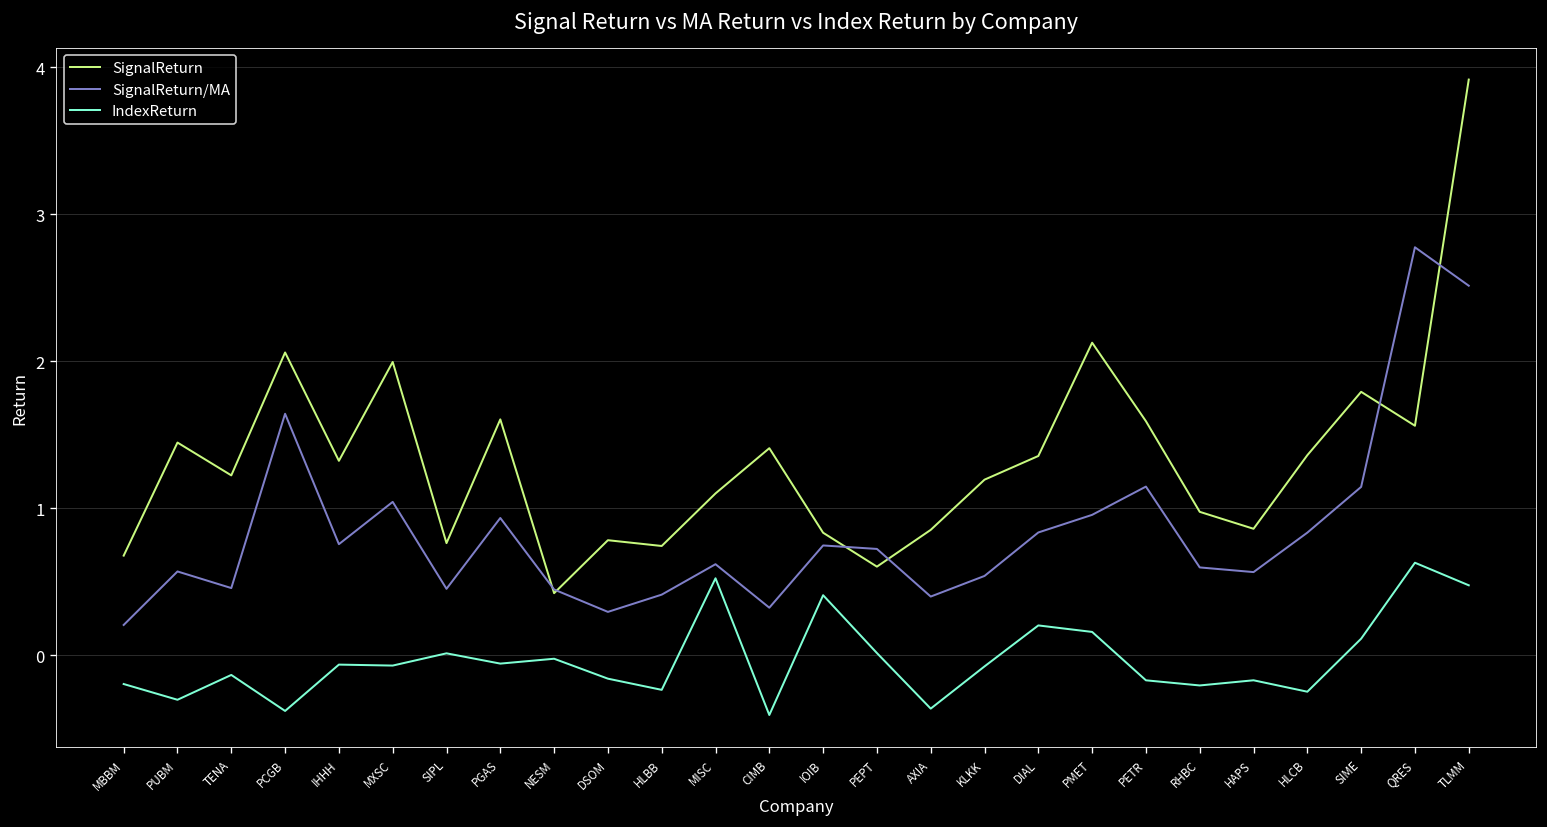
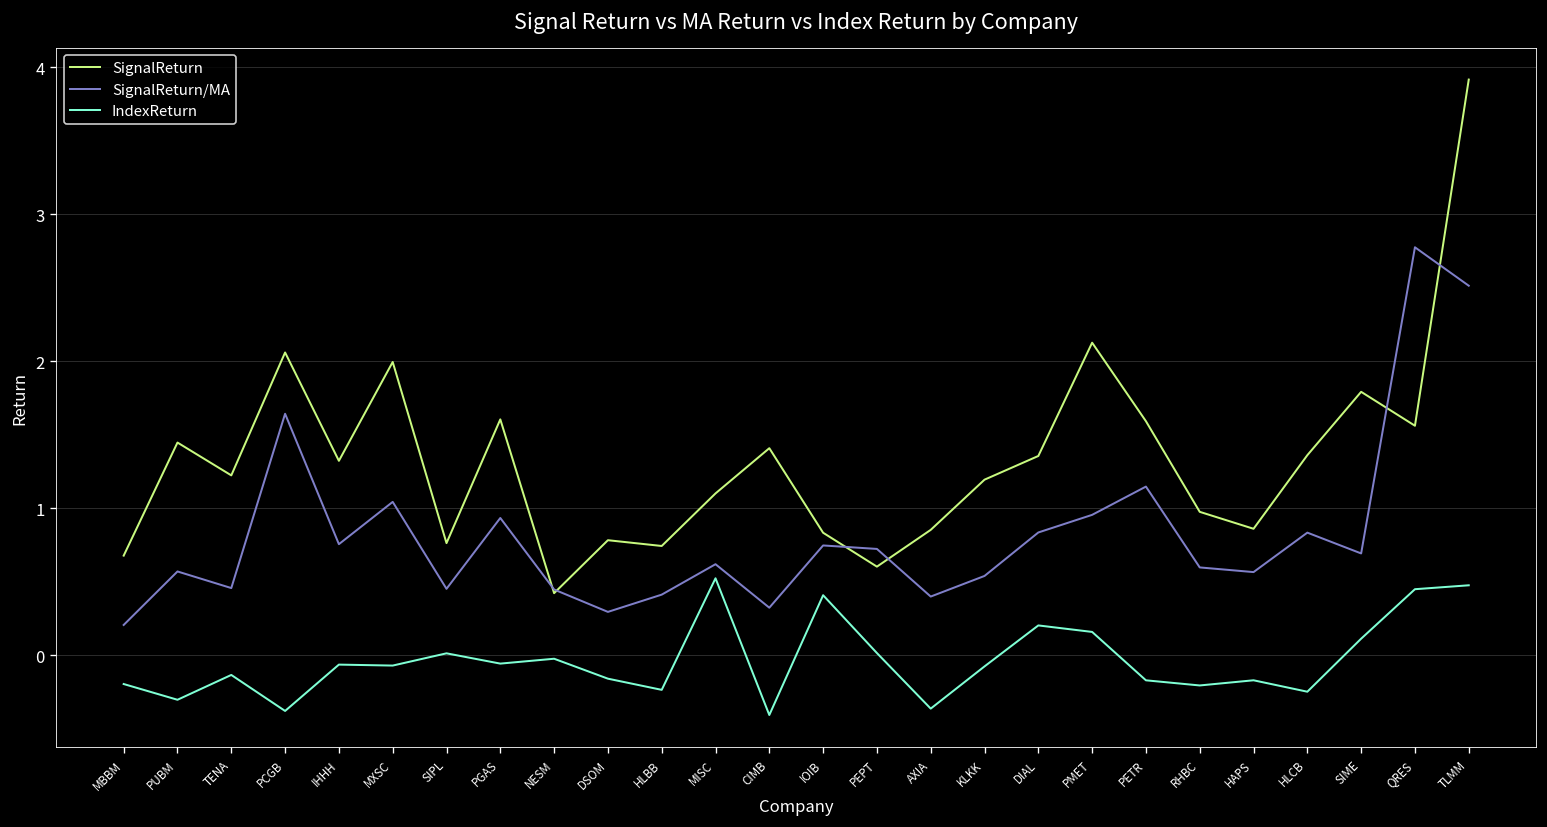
SignalReturn/MA, SIME: 1.14 -> 0.69
IndexReturn, QRES: 0.63 -> 0.45
